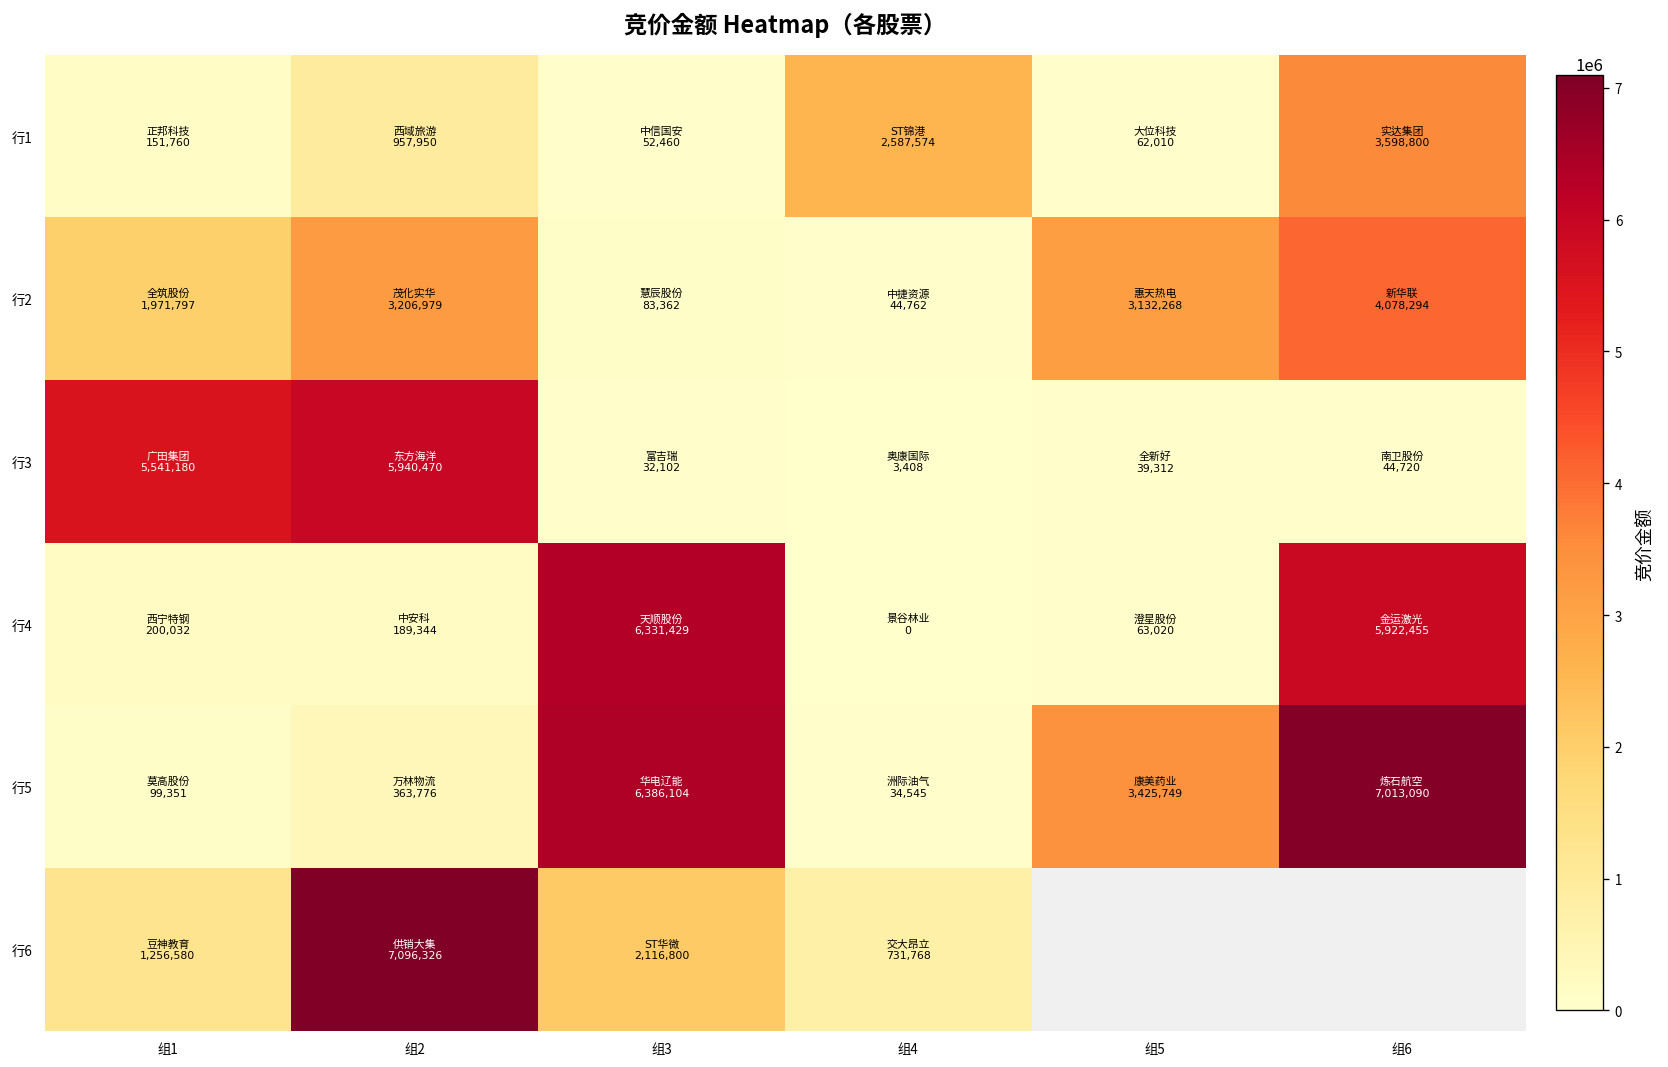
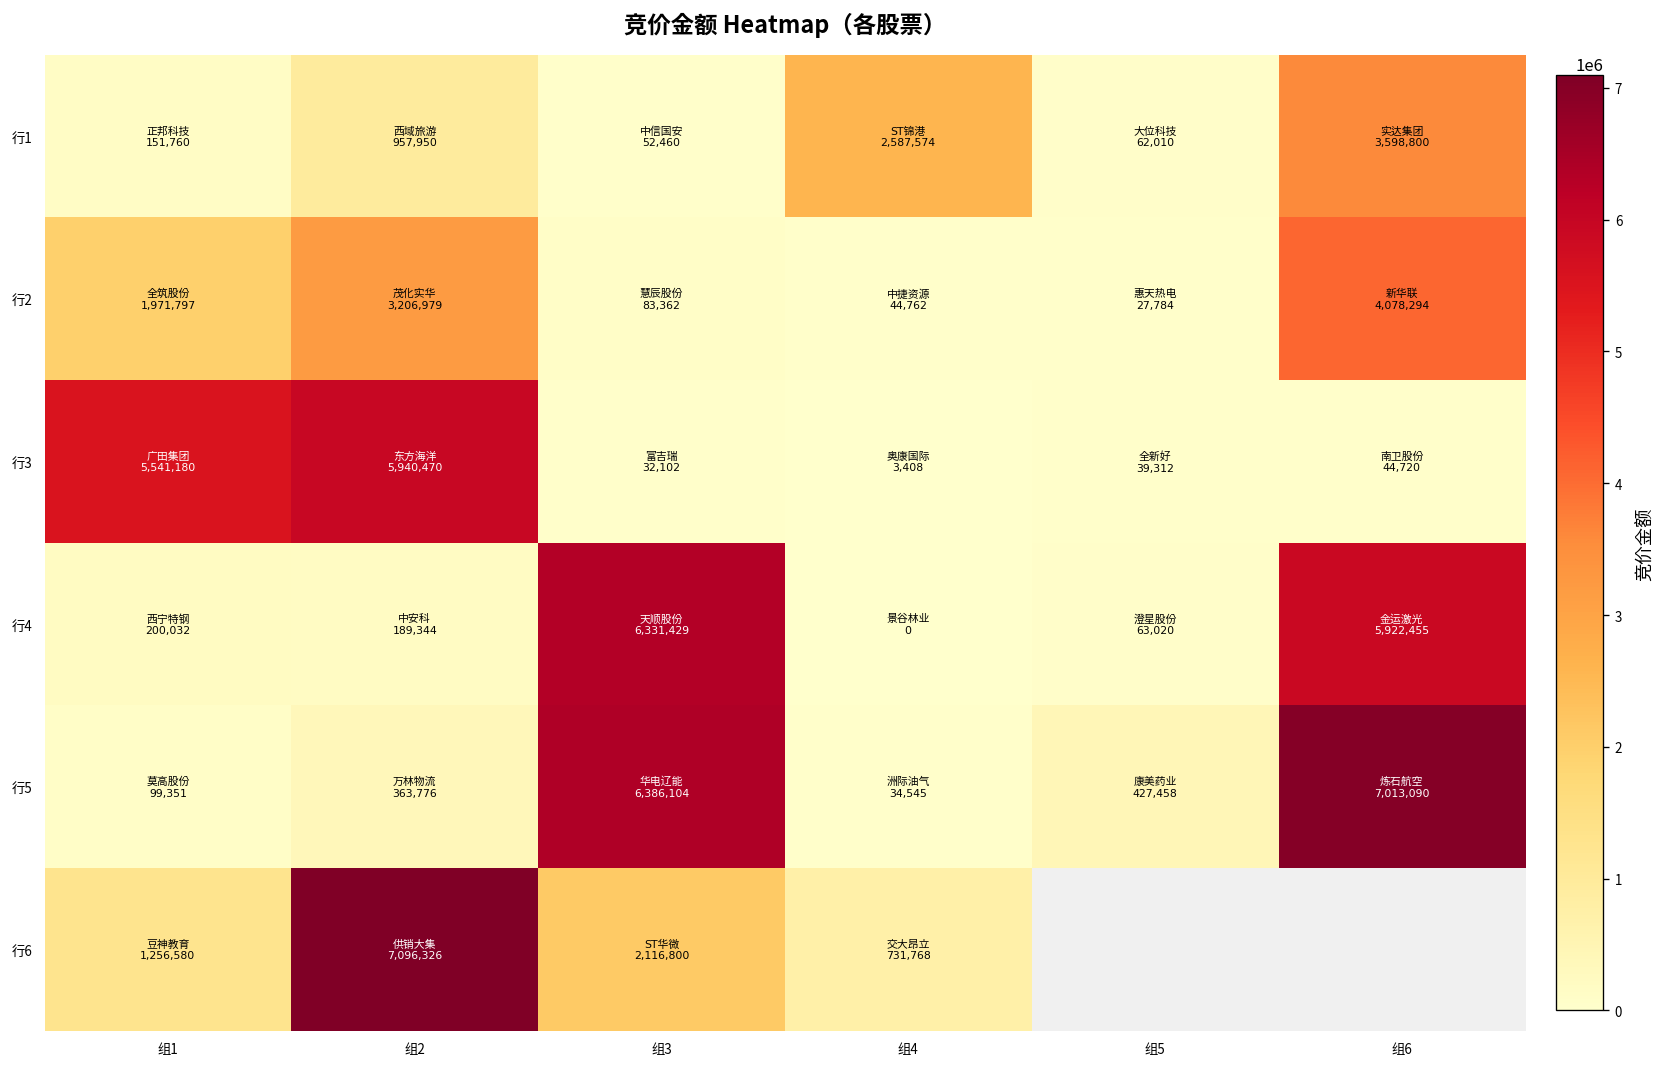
行2, 组5: 3,132,268 -> 27,784
行5, 组5: 3,425,749 -> 427,458
